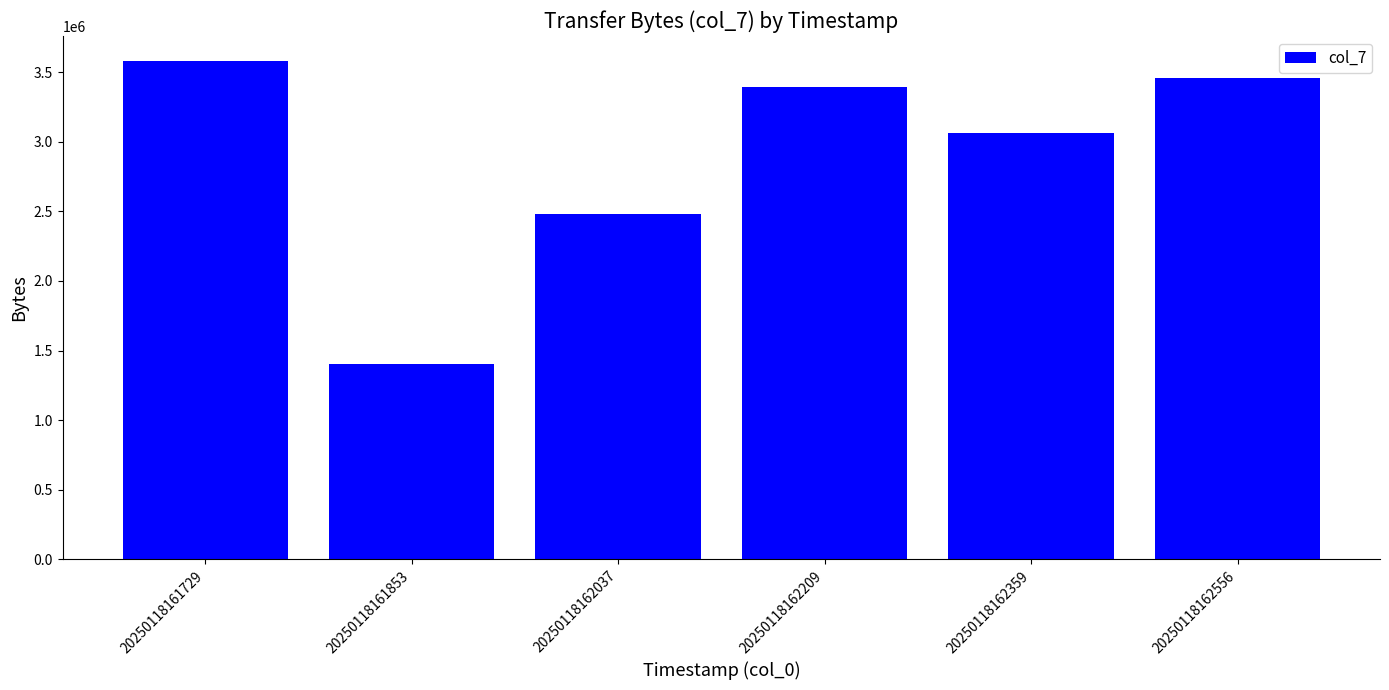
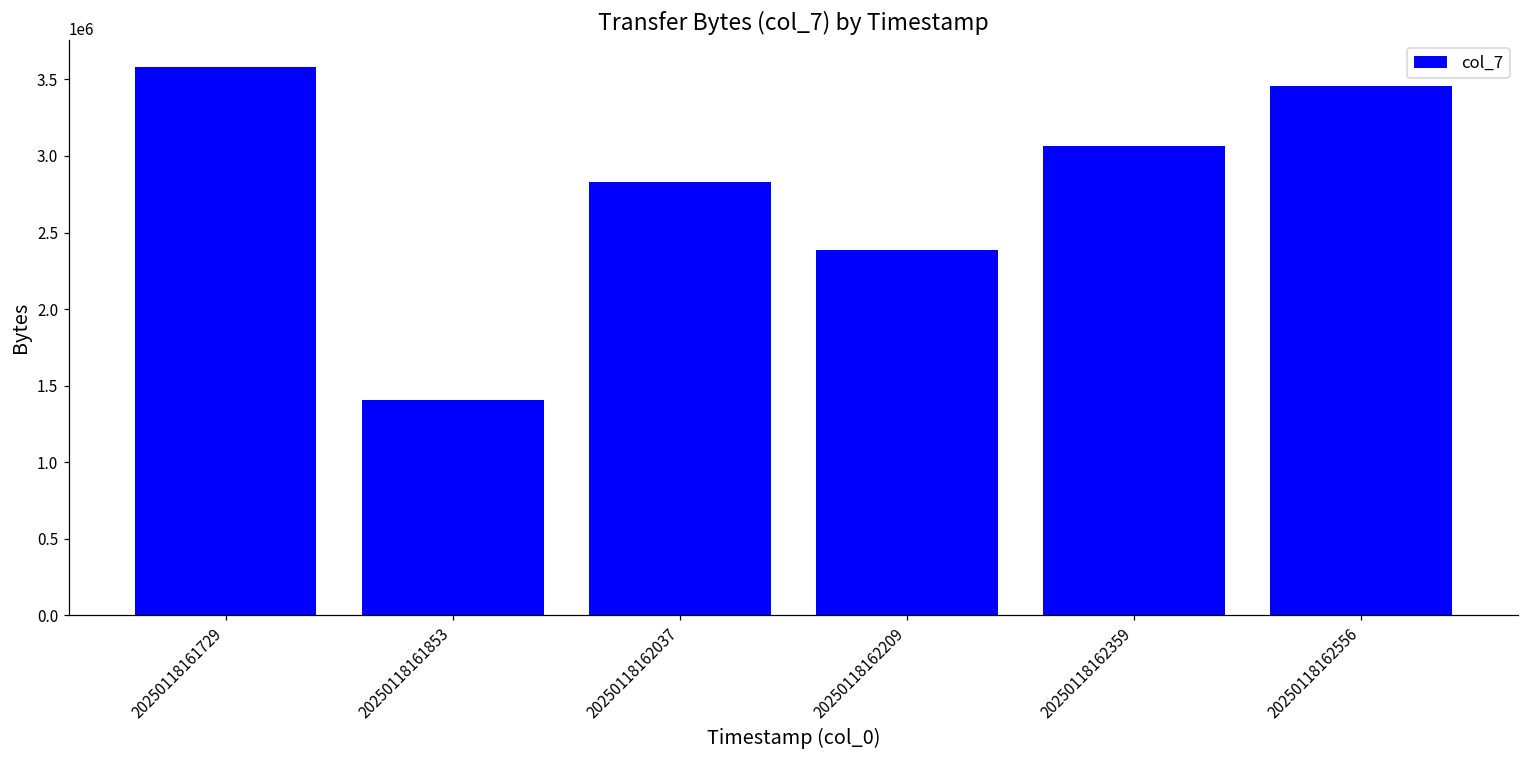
20250118162037: 2480000 -> 2830000
20250118162209: 3390000 -> 2380000
